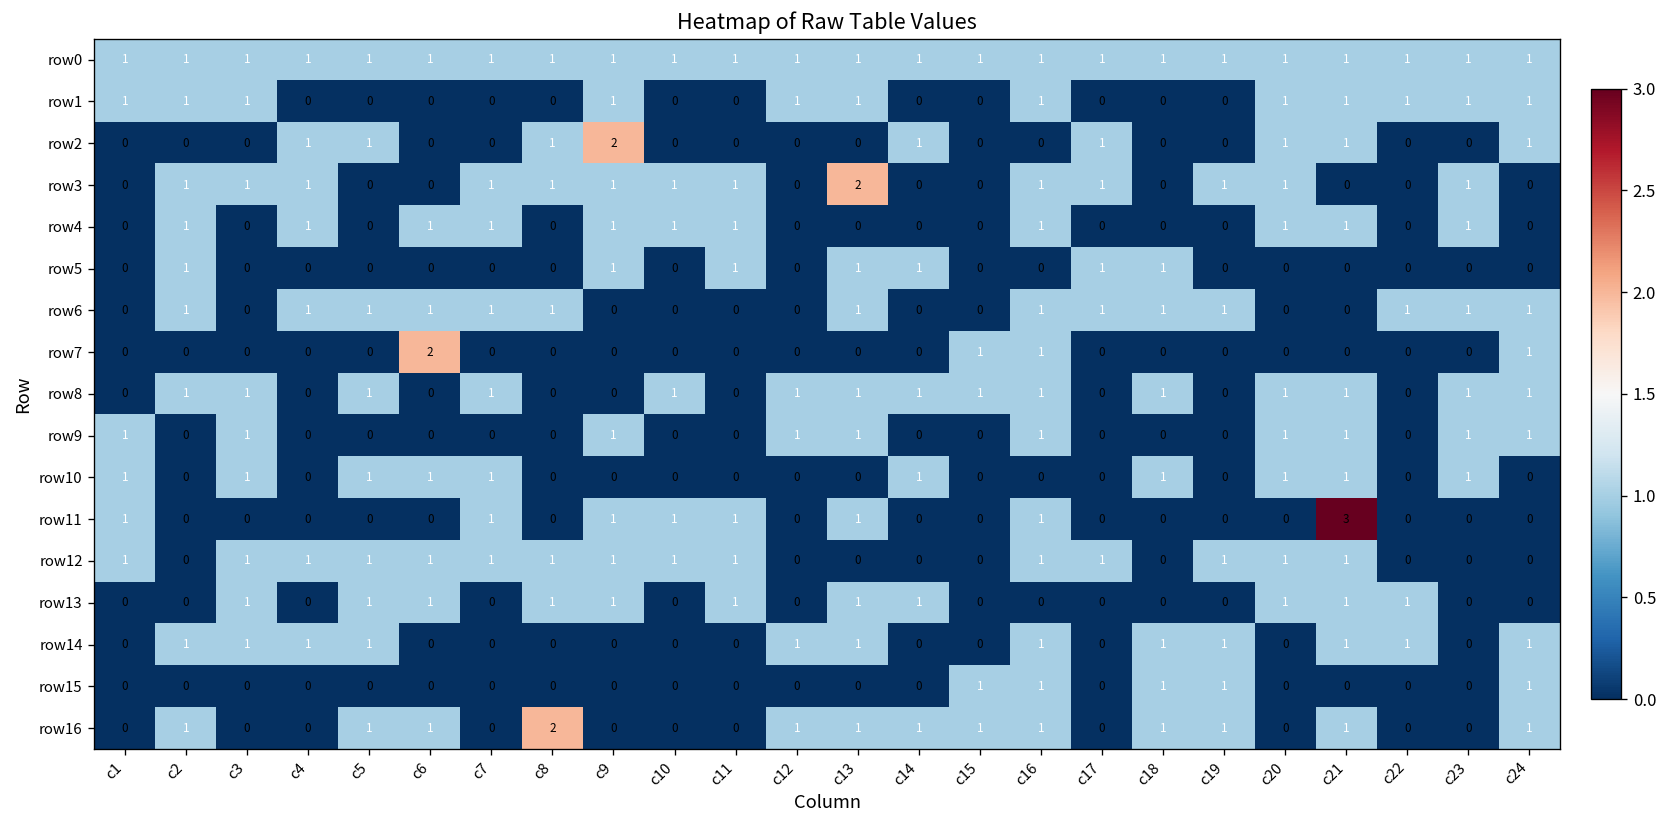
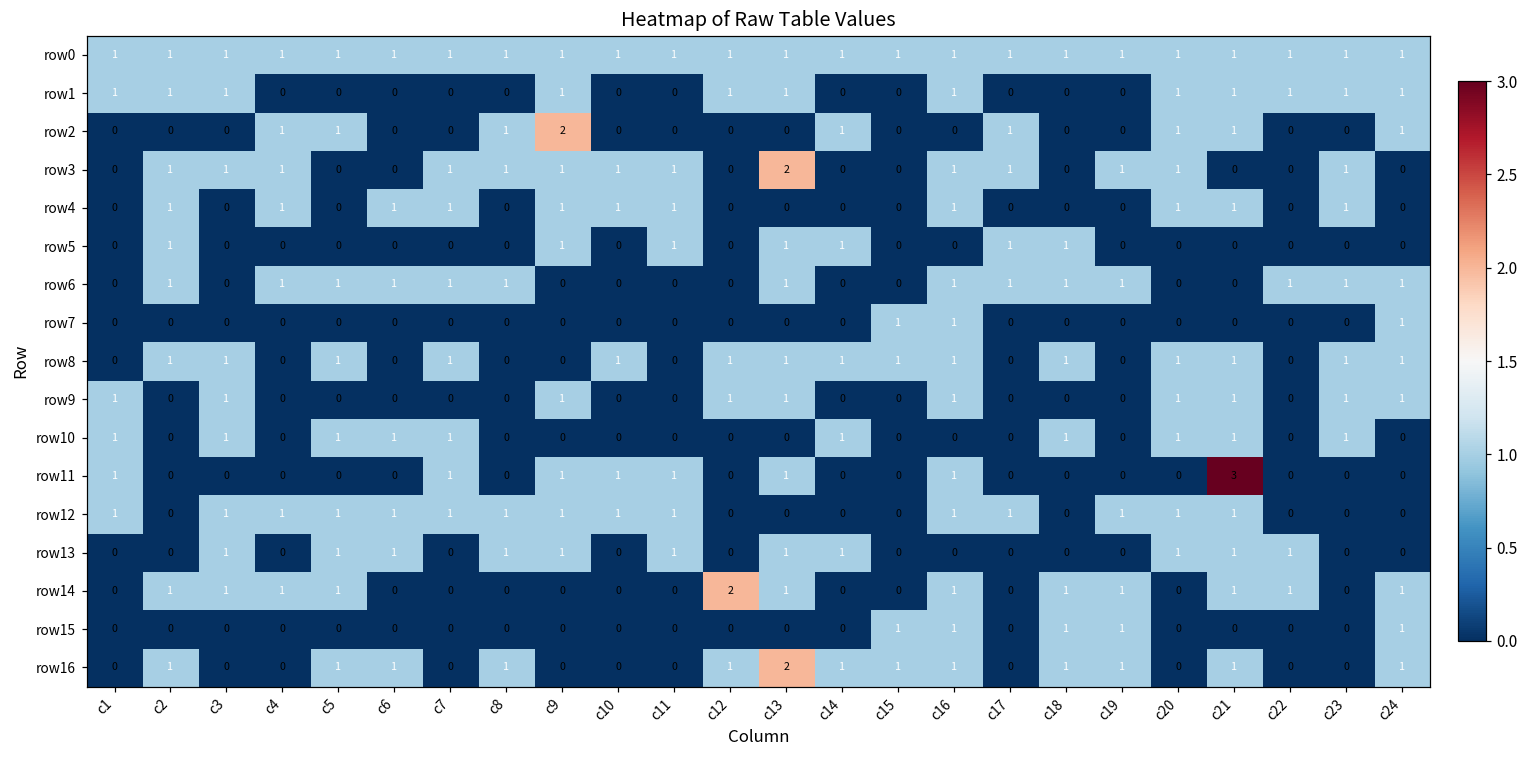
row7, c6: 2 -> 0
row14, c12: 1 -> 2
row16, c8: 2 -> 1
row16, c13: 1 -> 2
